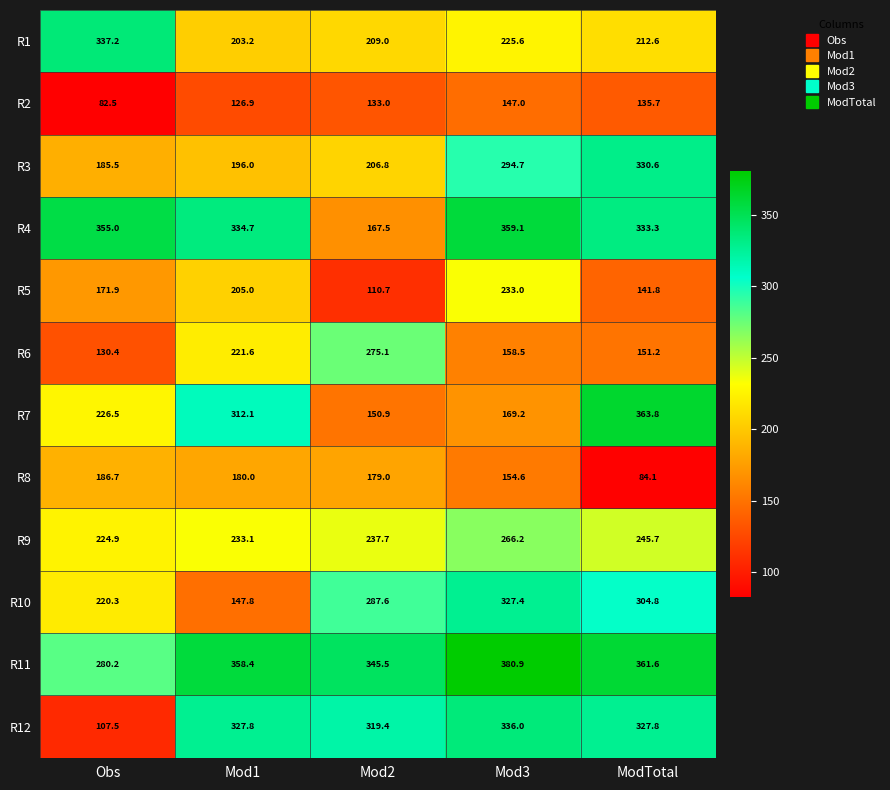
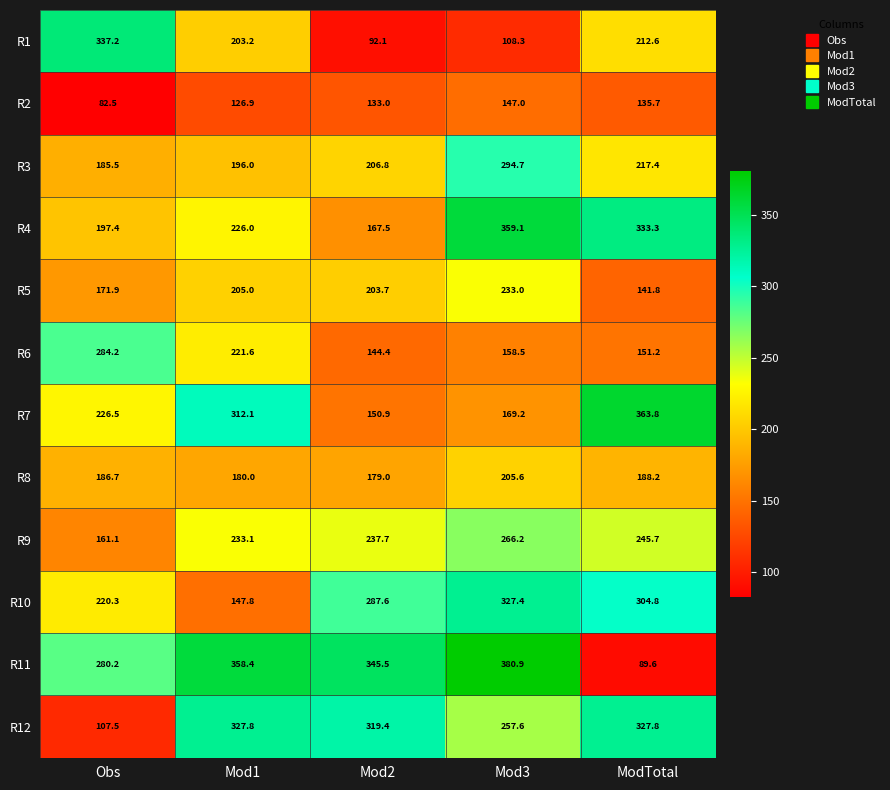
R1, Mod2: 209.0 -> 92.1
R1, Mod3: 225.6 -> 108.3
R3, ModTotal: 330.6 -> 217.4
R4, Obs: 355.0 -> 197.4
R4, Mod1: 334.7 -> 226.0
R5, Mod2: 110.7 -> 203.7
R6, Obs: 130.4 -> 284.2
R6, Mod2: 275.1 -> 144.4
R8, Mod3: 154.6 -> 205.6
R8, ModTotal: 84.1 -> 188.2
R9, Obs: 224.9 -> 161.1
R11, ModTotal: 361.6 -> 89.6
R12, Mod3: 336.0 -> 257.6
